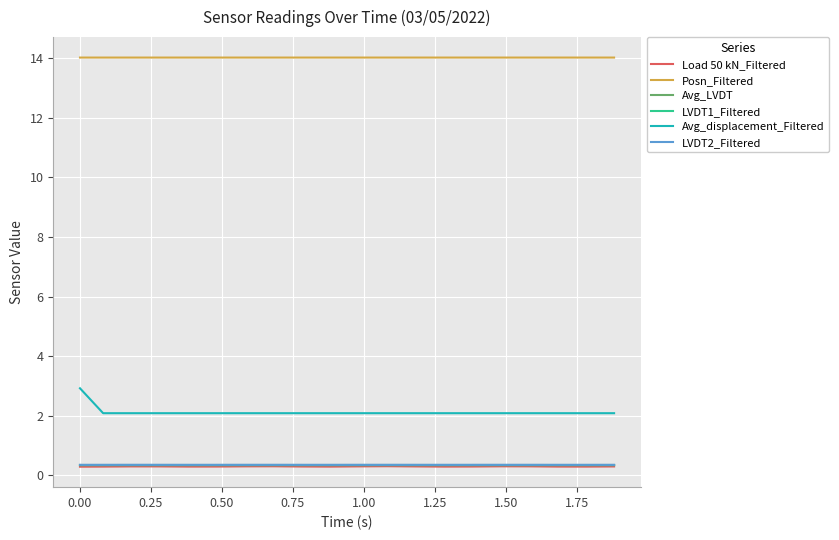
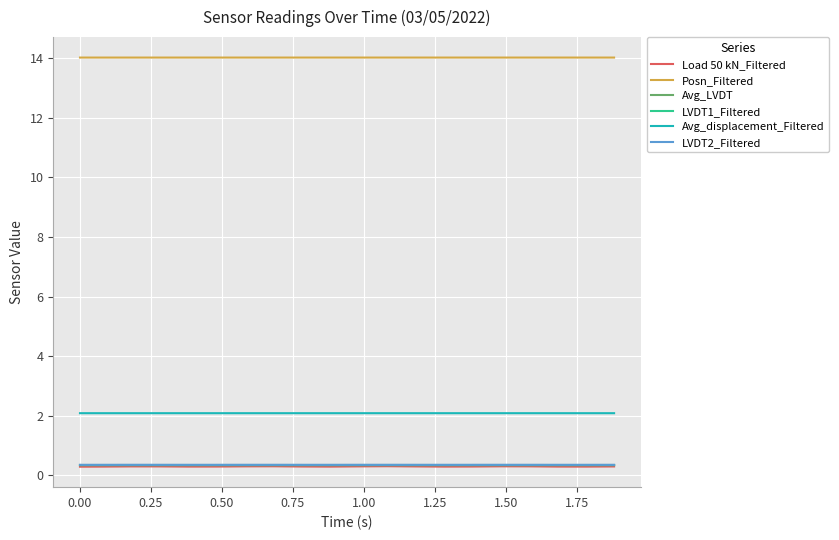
Avg_displacement_Filtered, 0.00: 2.9 -> 2.1
